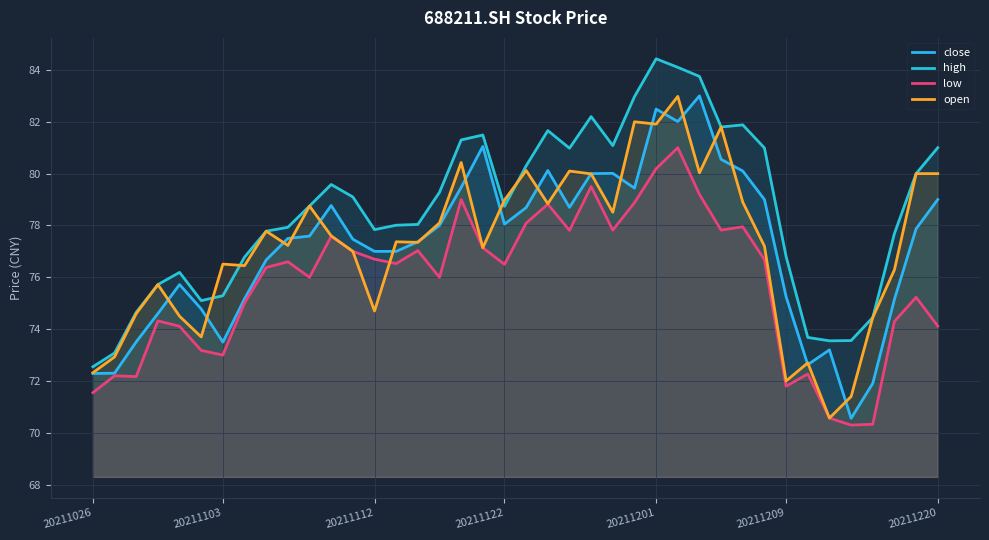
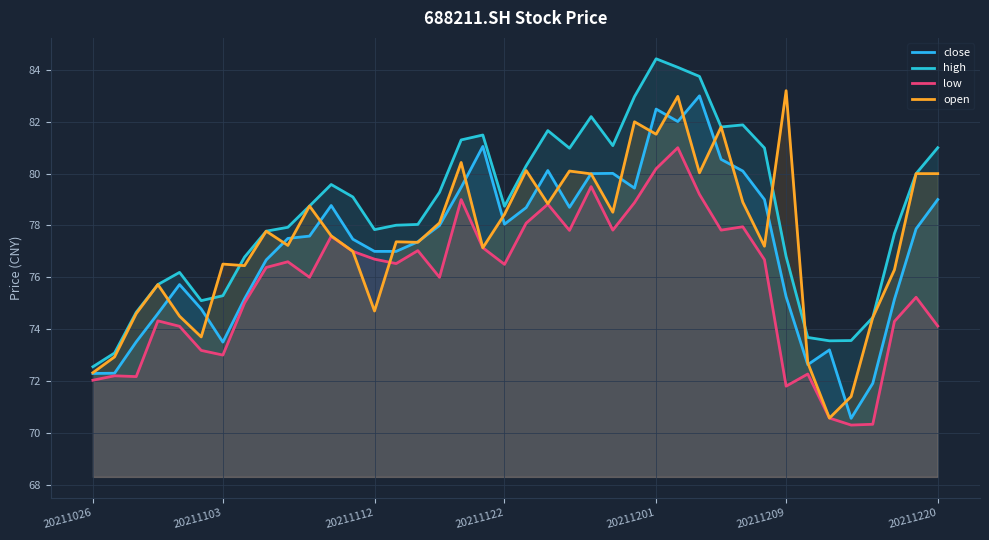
low, 20211026: 71.6 -> 72.0
open, 20211122: 79.0 -> 78.4
open, 20211201: 81.9 -> 81.5
open, 20211209: 72.0 -> 83.2
